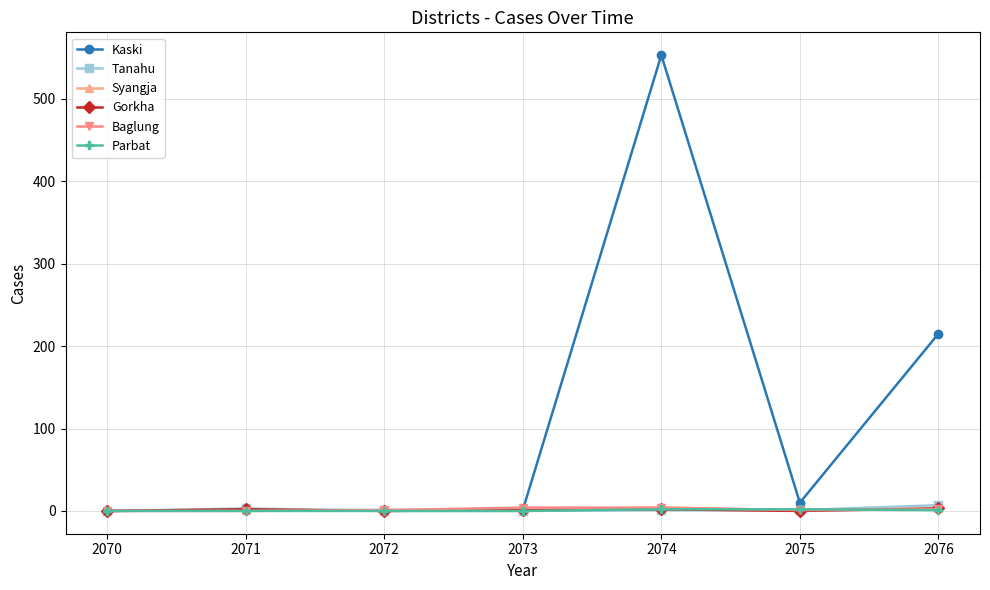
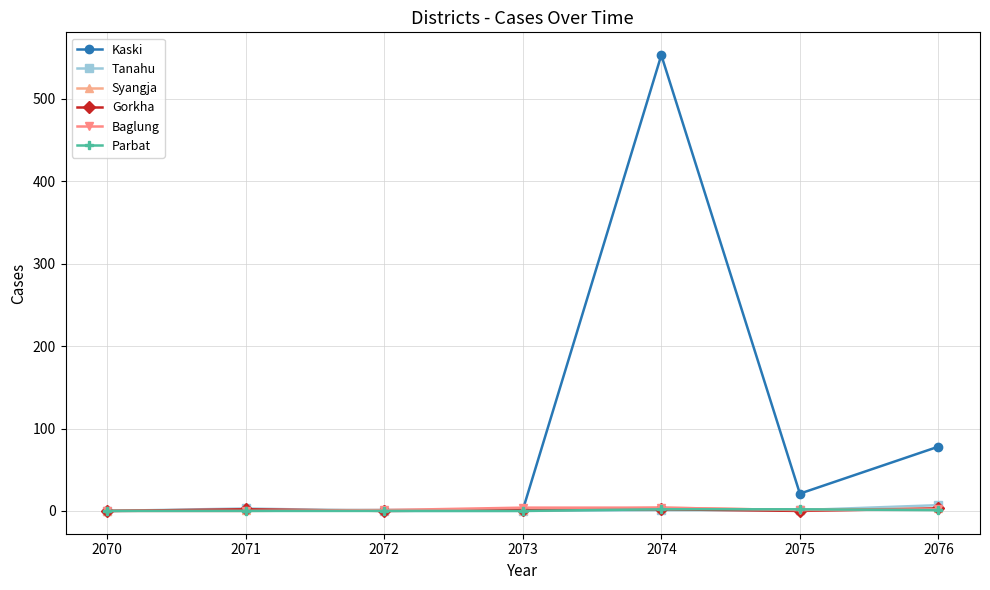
Kaski, 2075: 10 -> 20
Kaski, 2076: 220 -> 80
